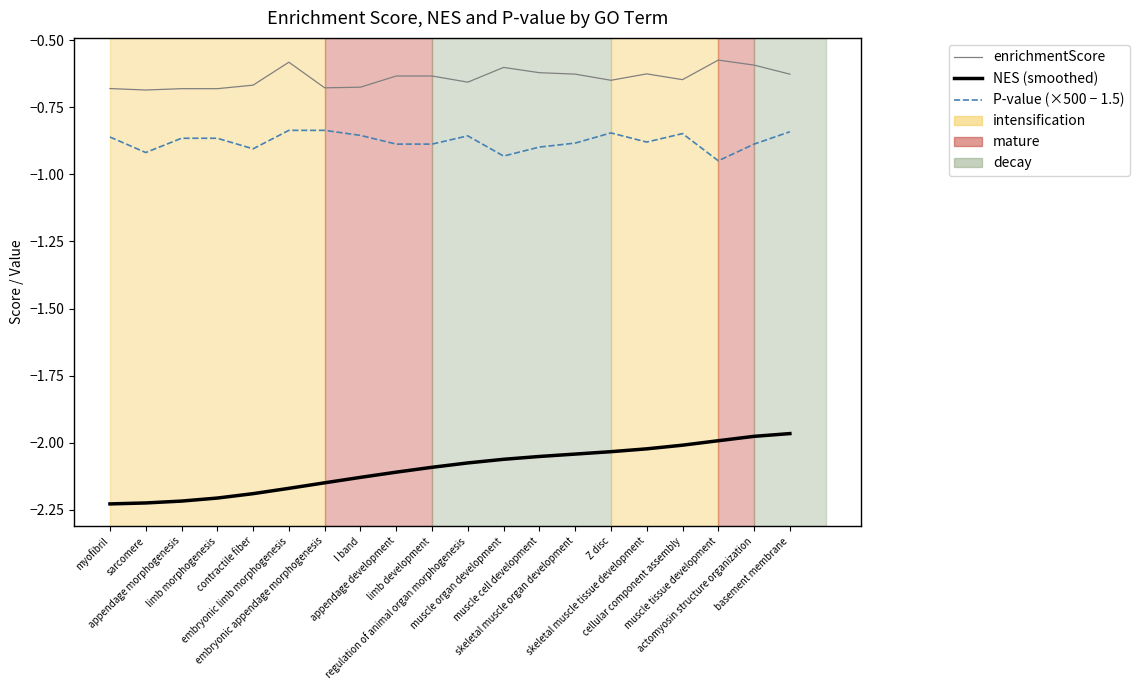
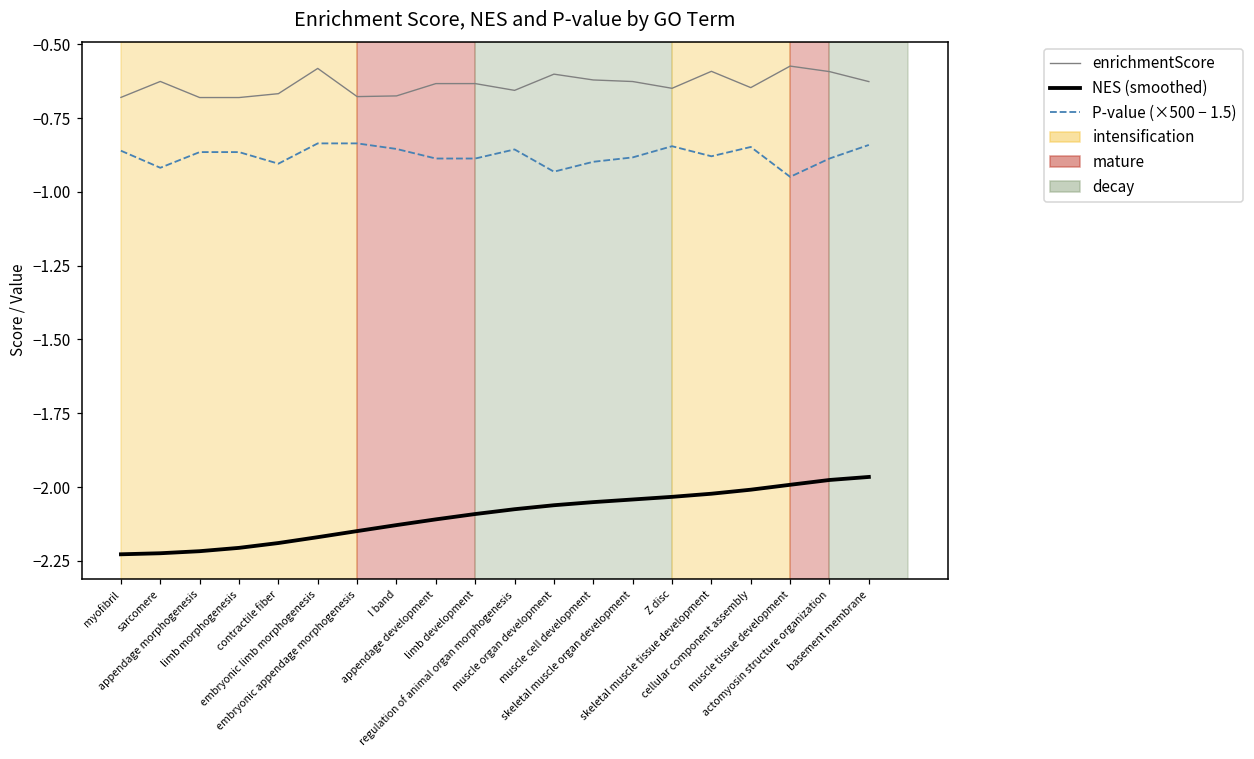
enrichmentScore, sarcomere: -0.69 -> -0.63
enrichmentScore, skeletal muscle tissue development: -0.63 -> -0.59
